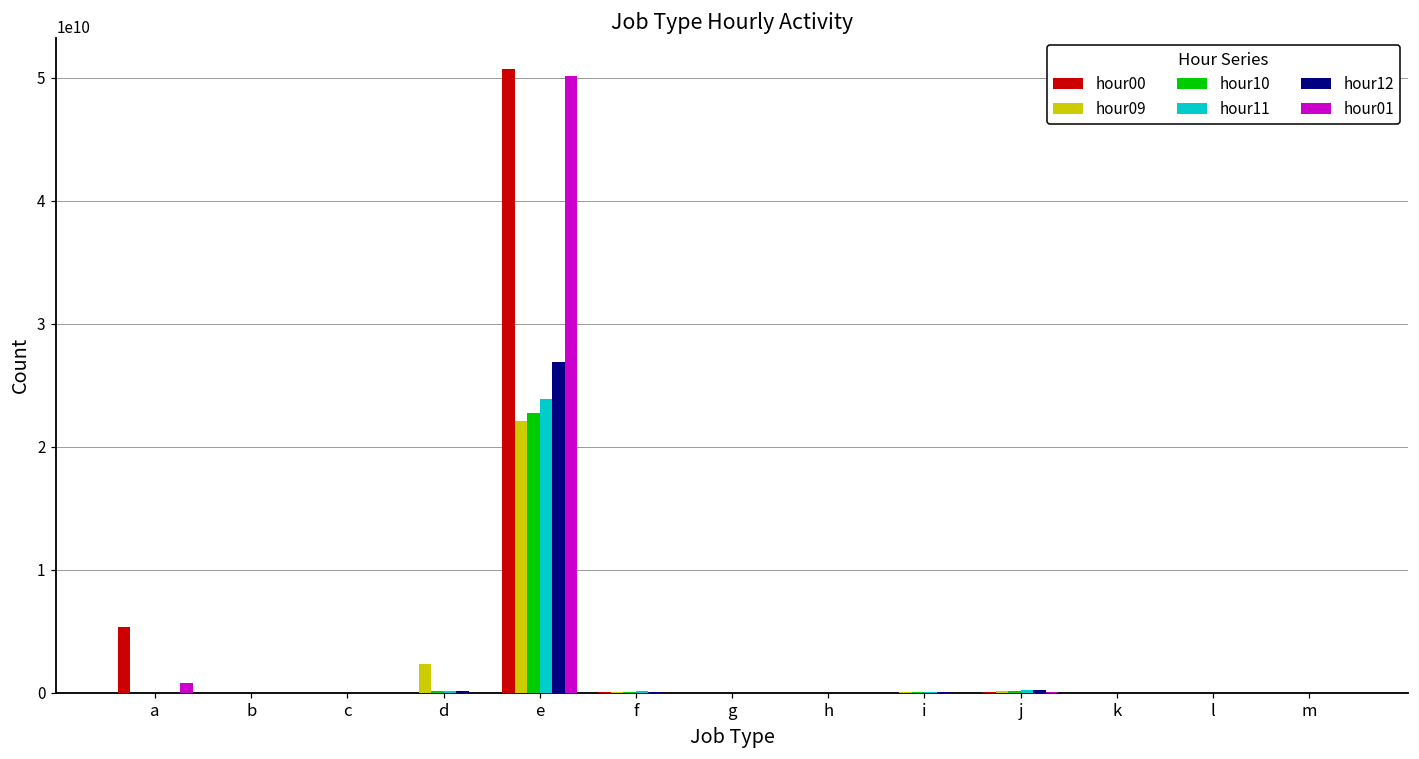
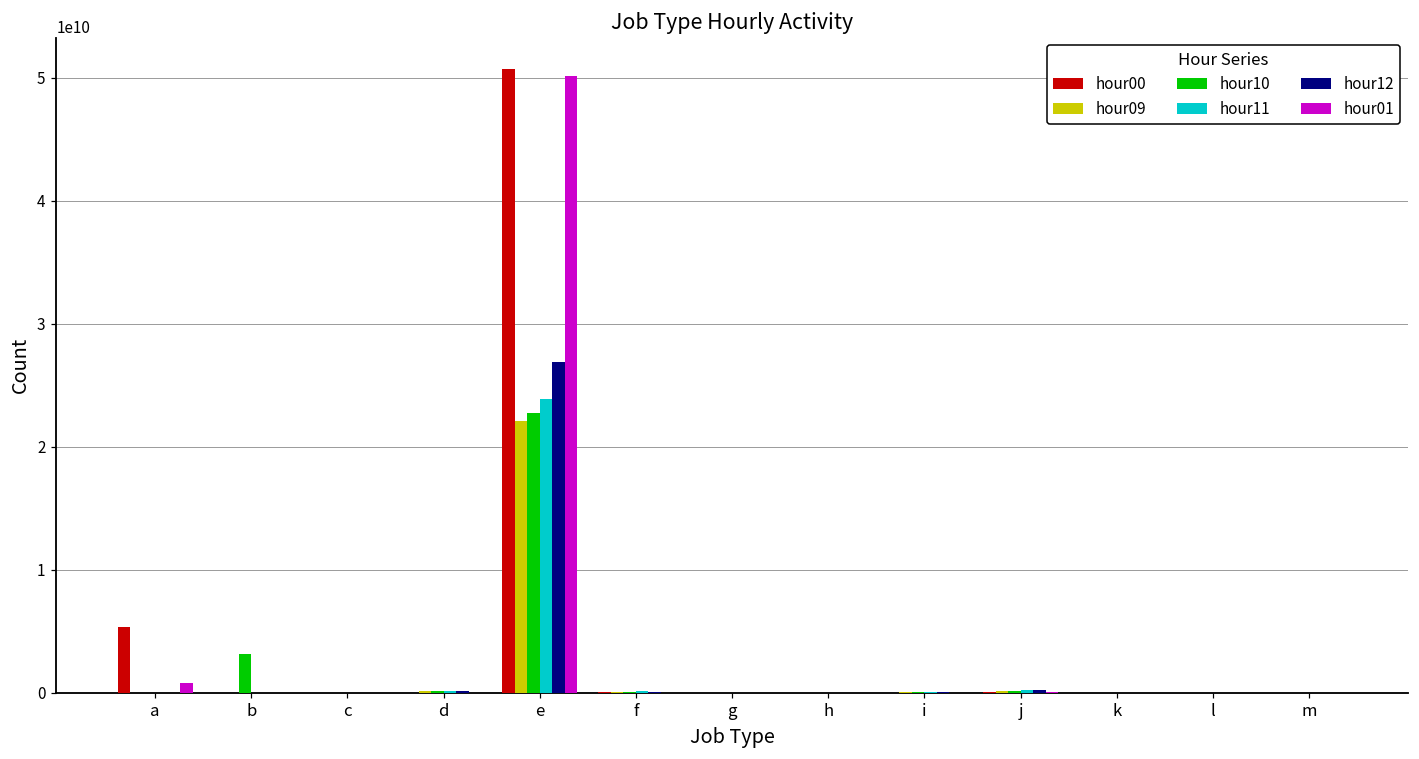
hour10, b: 0 -> 3200000000
hour09, d: 2400000000 -> 100000000
